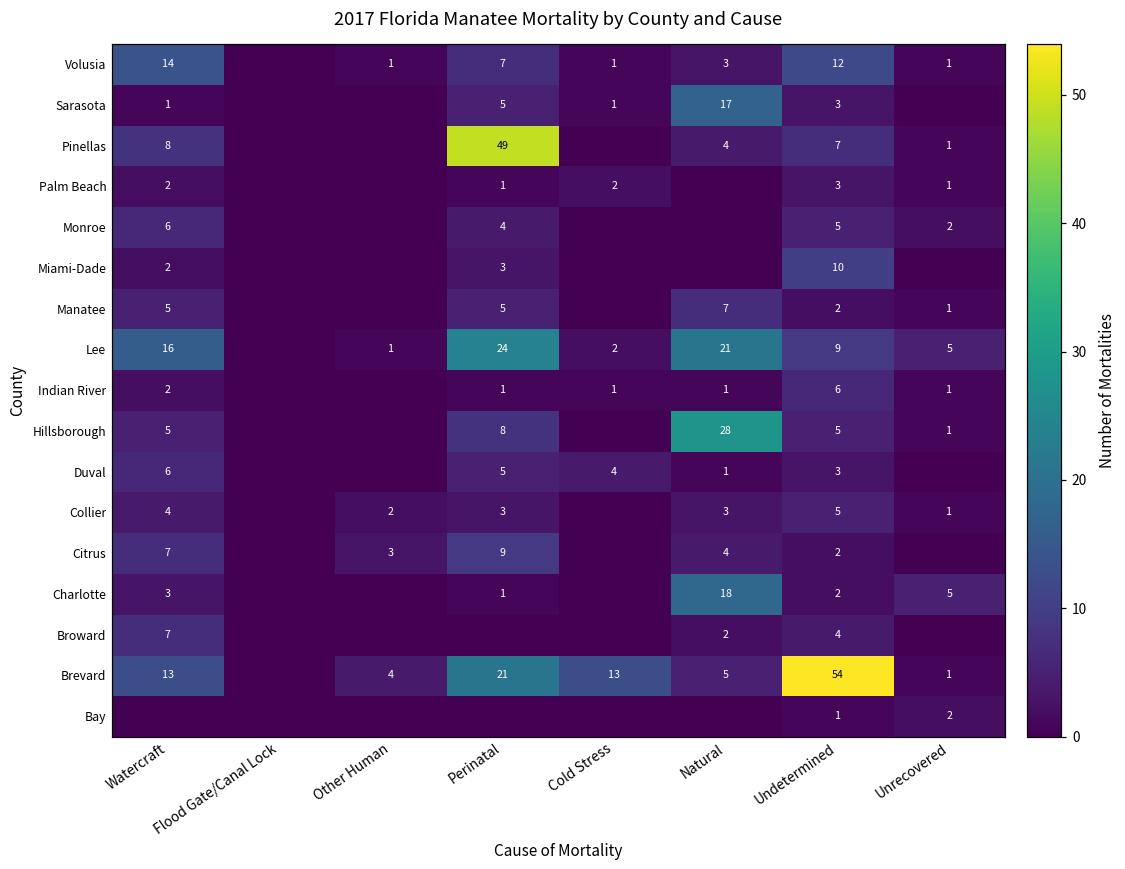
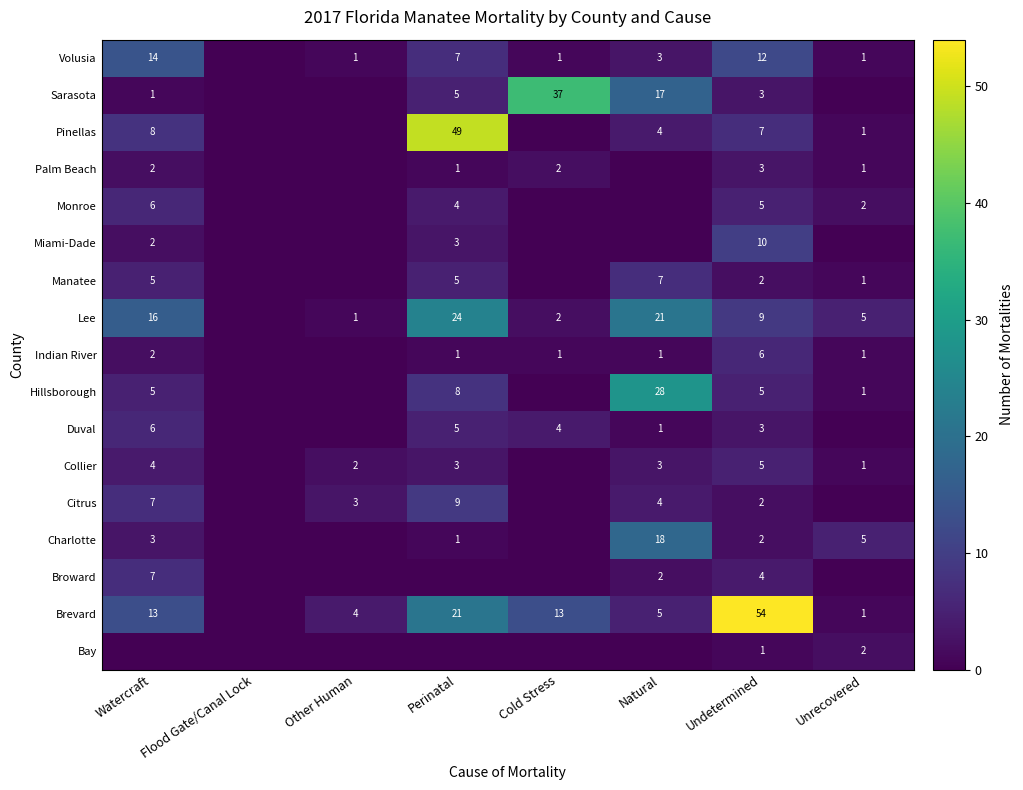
Sarasota, Cold Stress: 1 -> 37
